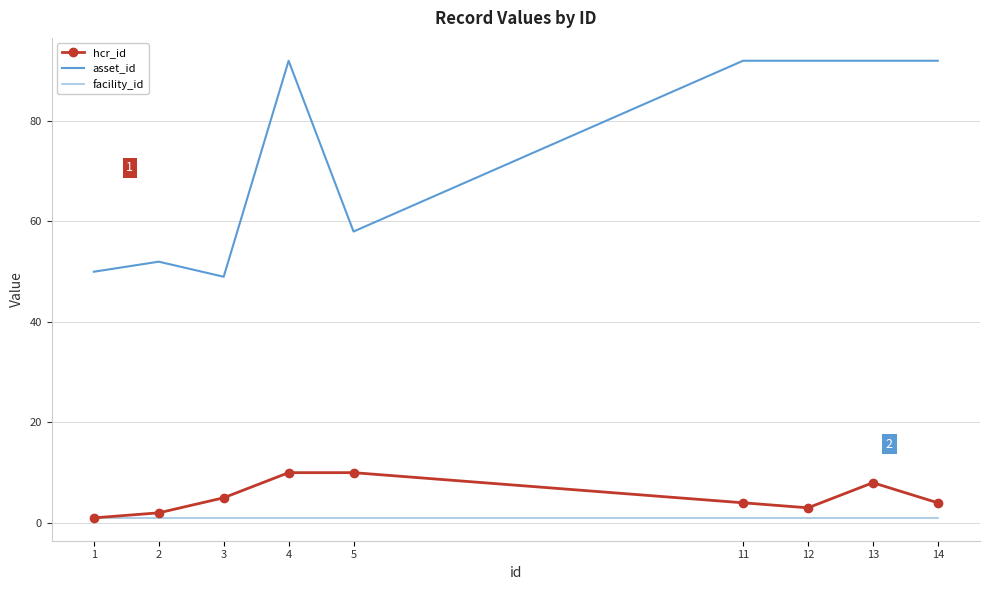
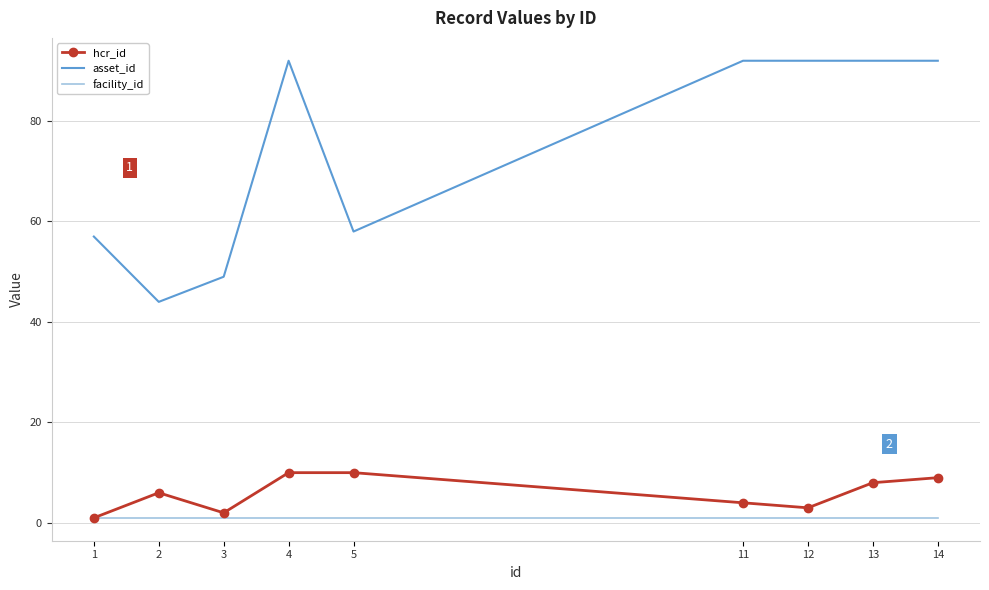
asset_id, 1: 50 -> 57
hcr_id, 2: 2 -> 6
asset_id, 2: 52 -> 44
hcr_id, 3: 5 -> 2
hcr_id, 14: 4 -> 9
